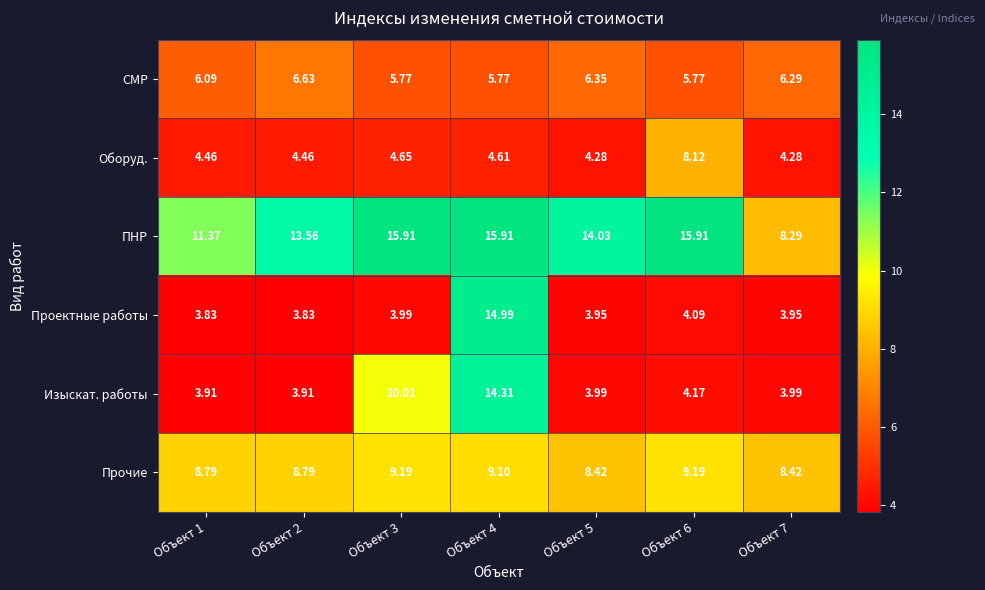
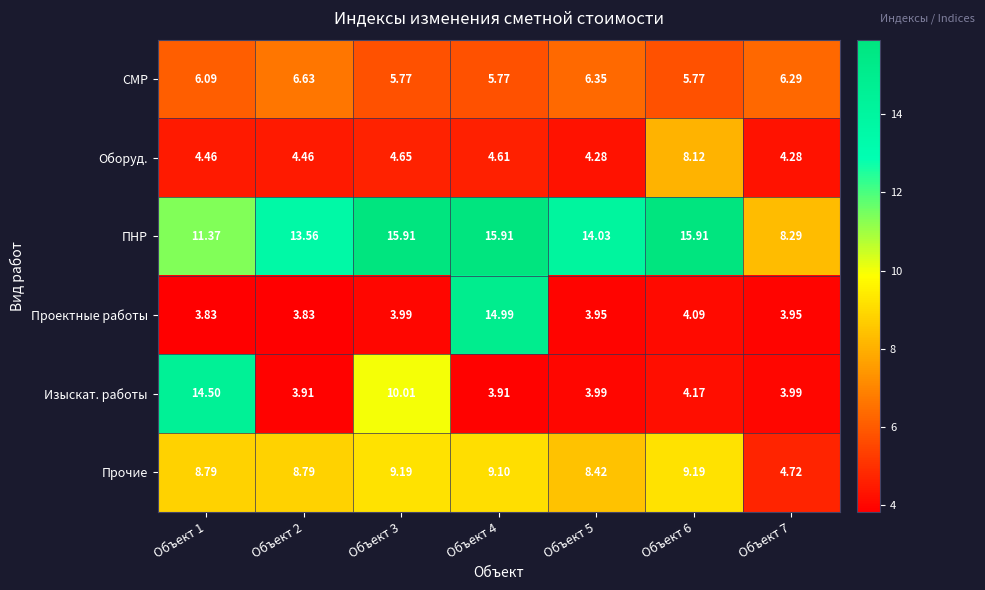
Изыскат. работы, Объект 1: 3.91 -> 14.50
Изыскат. работы, Объект 4: 14.31 -> 3.91
Прочие, Объект 7: 8.42 -> 4.72
